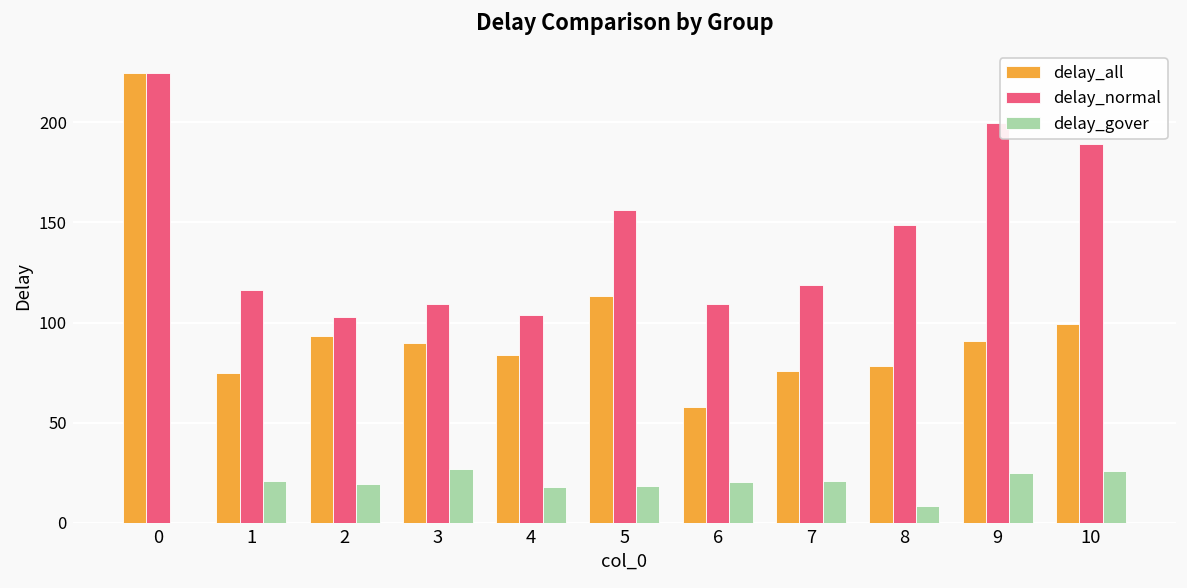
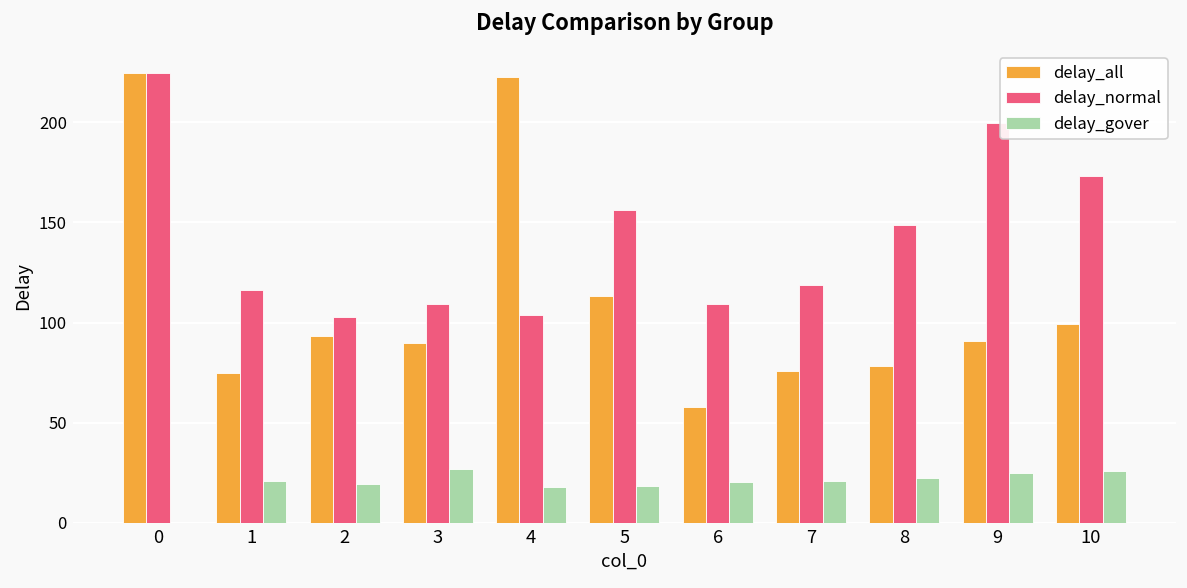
delay_all, 4: 84 -> 222
delay_gover, 8: 8 -> 23
delay_normal, 10: 189 -> 173
